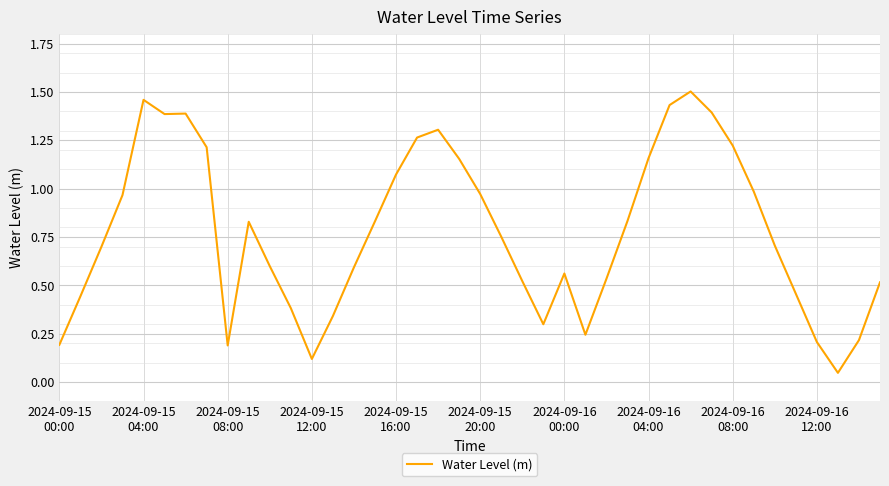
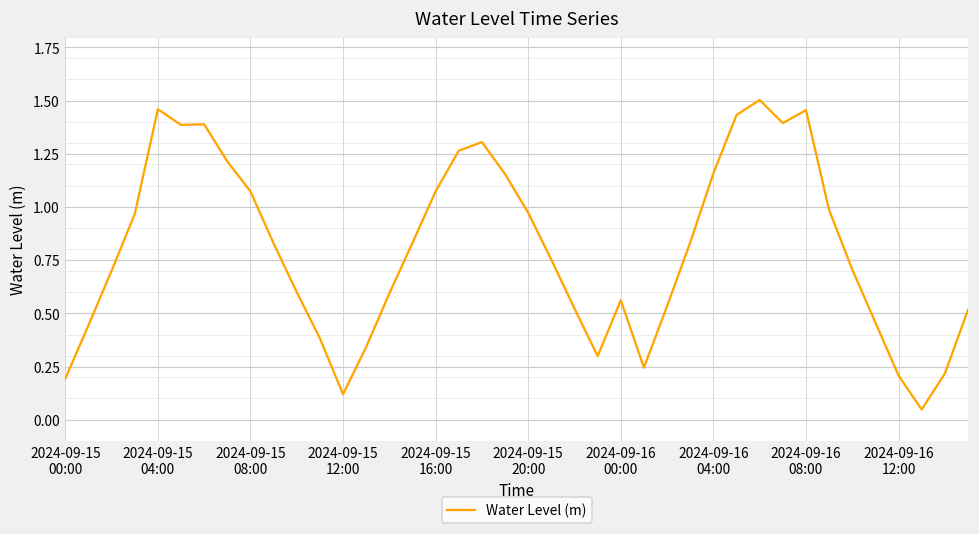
2024-09-15 08:00: 0.19 -> 1.07
2024-09-16 08:00: 1.22 -> 1.46
